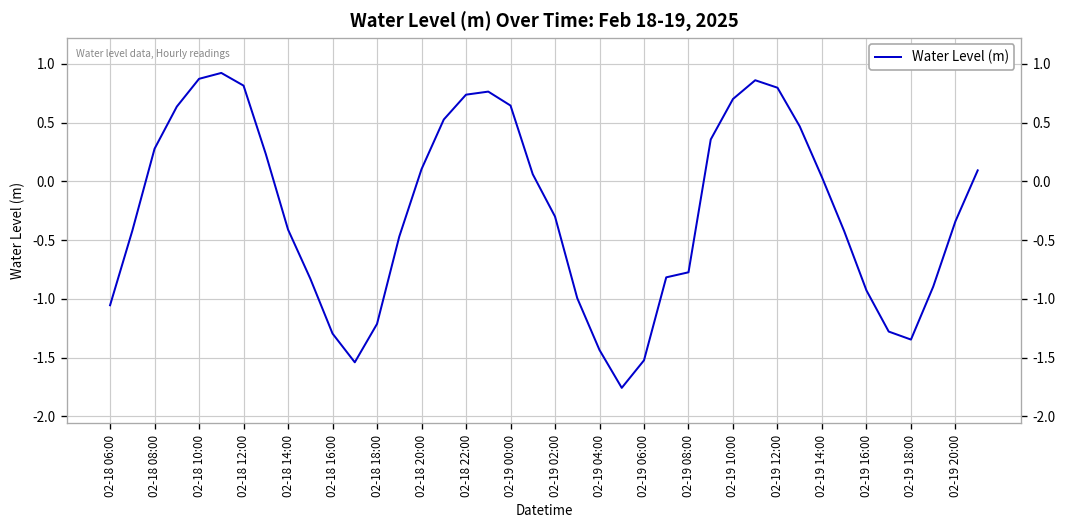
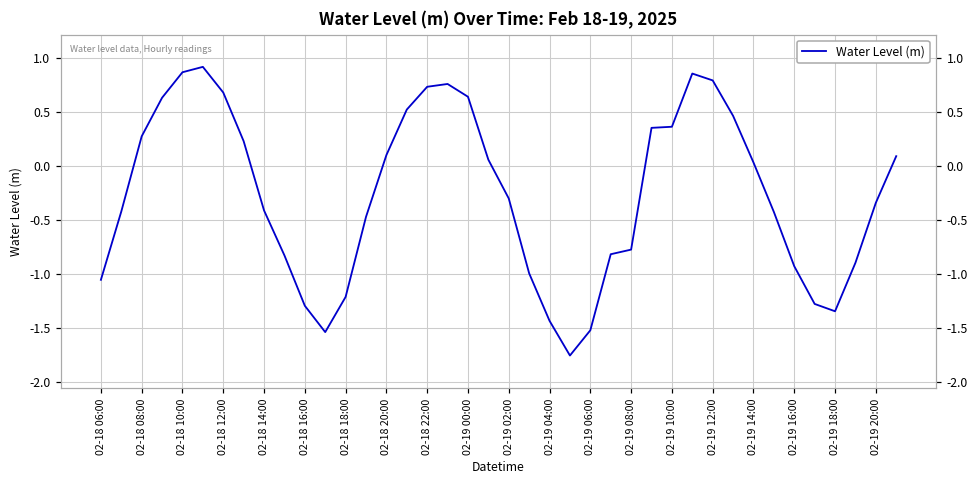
02-18 12:00: 0.8 -> 0.7
02-19 10:00: 0.7 -> 0.4
